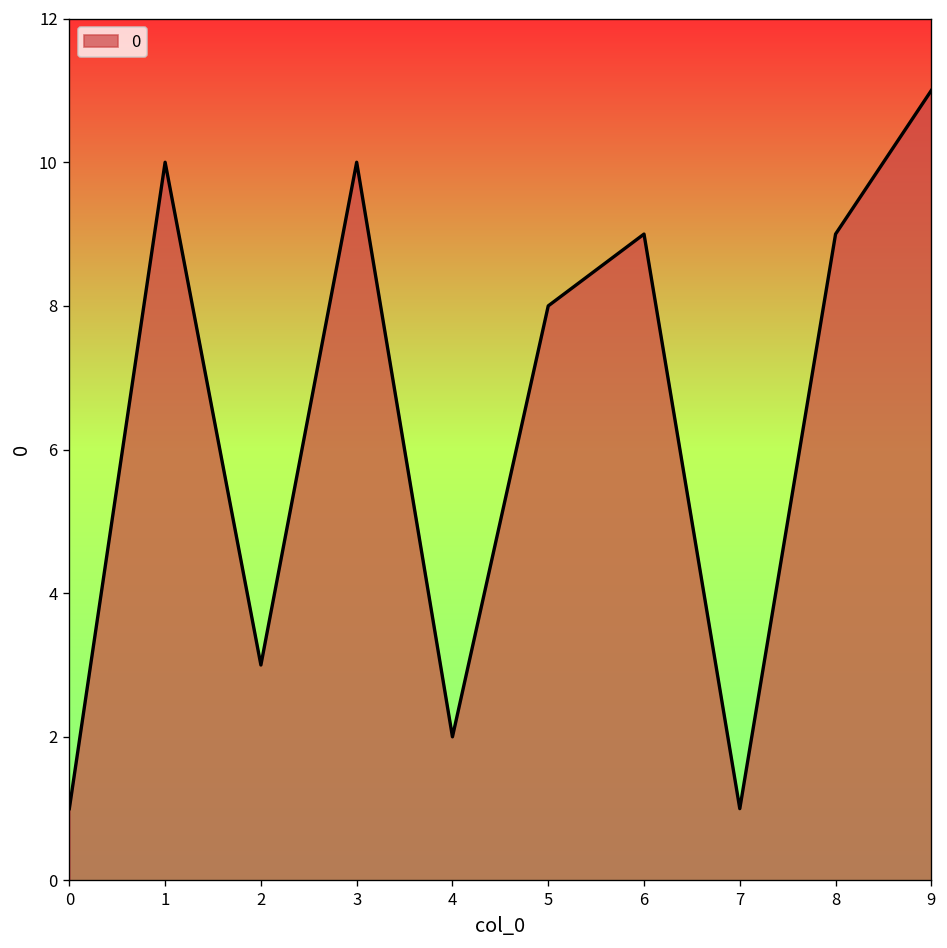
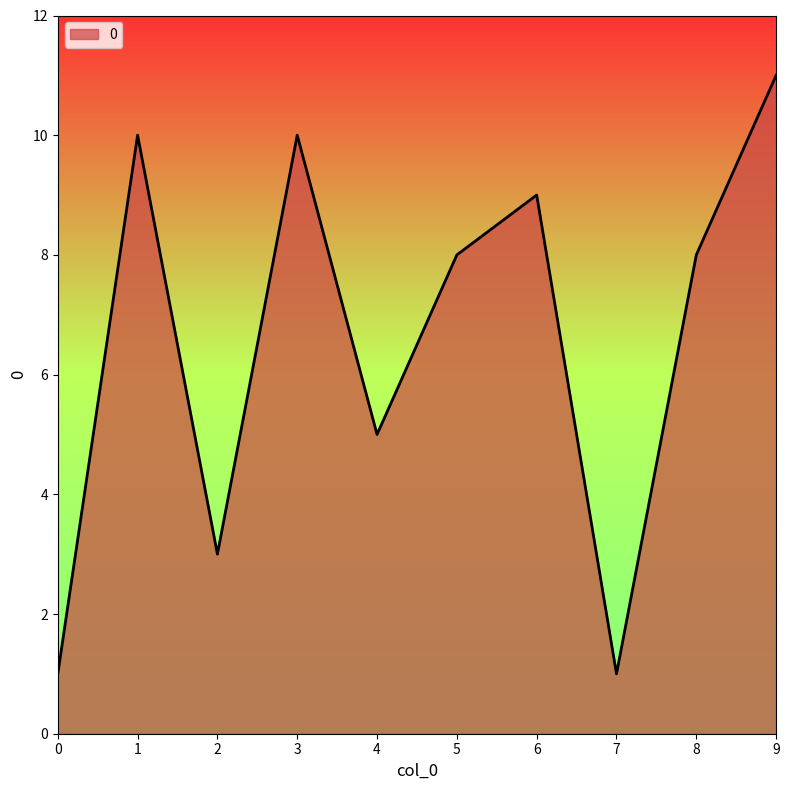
4: 2 -> 5
8: 9 -> 8
